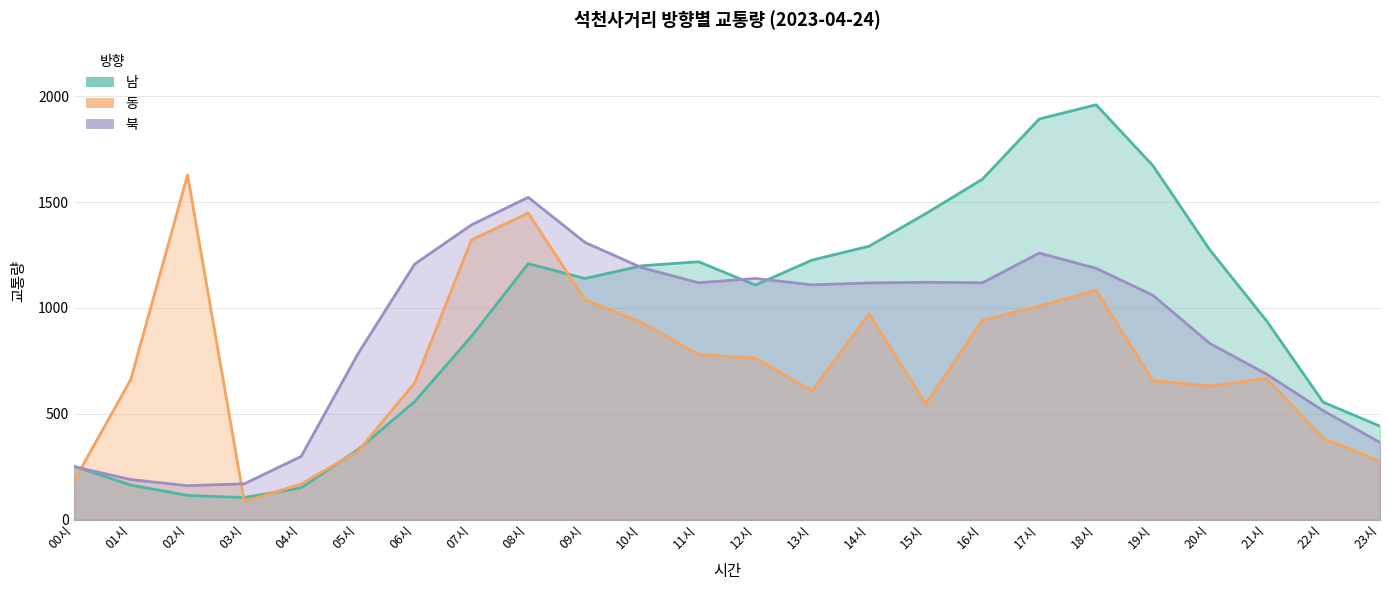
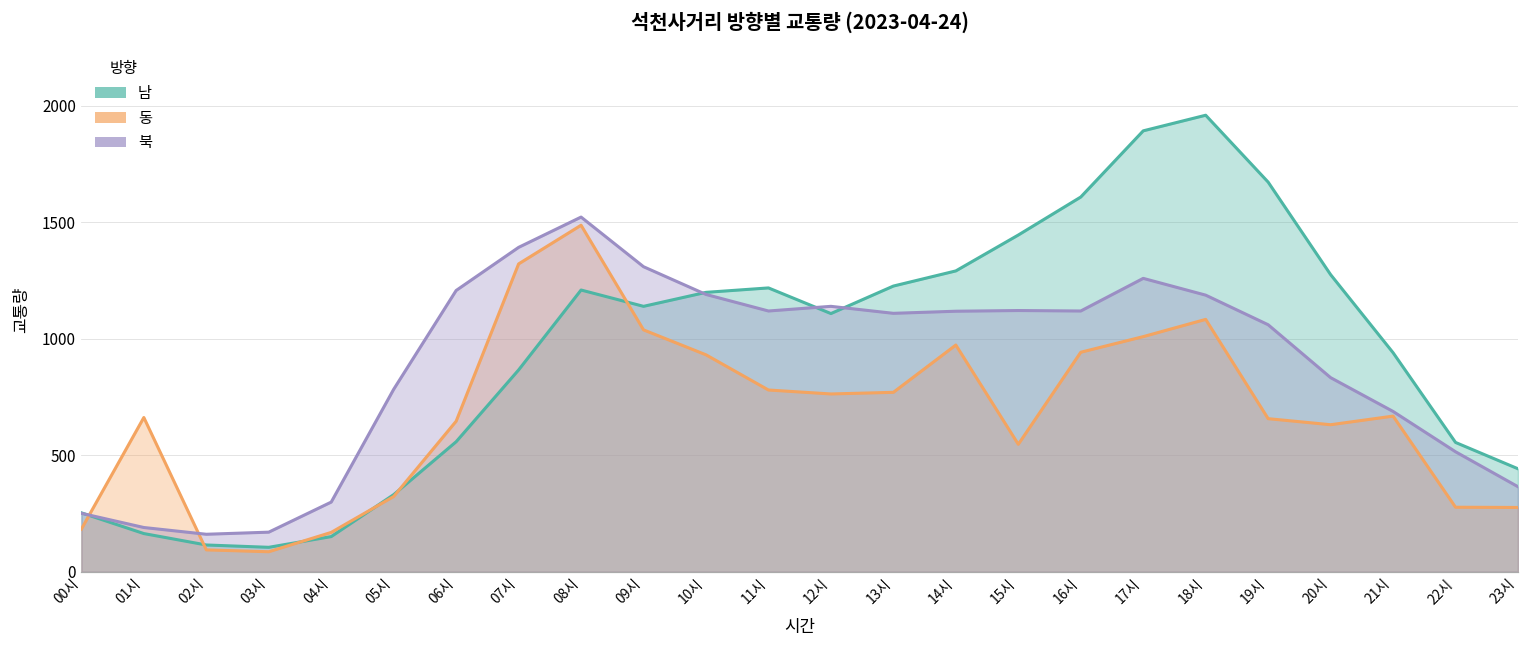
동, 02시: 1630 -> 90
동, 08시: 1450 -> 1490
동, 13시: 610 -> 770
동, 22시: 390 -> 280
